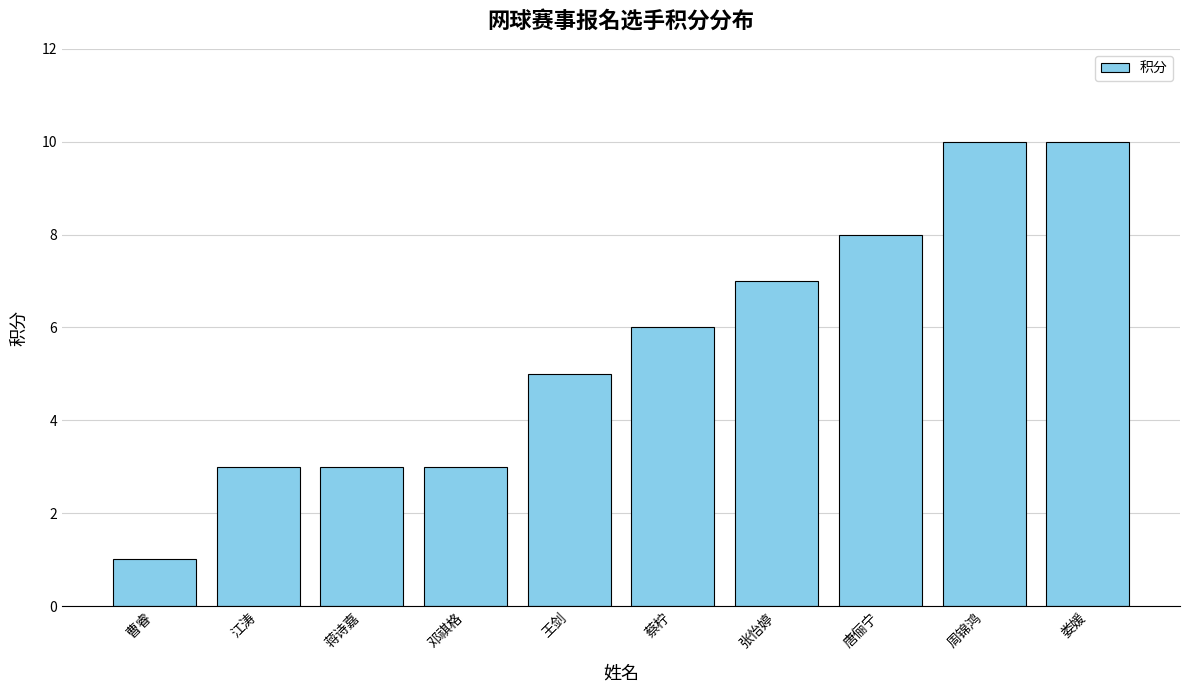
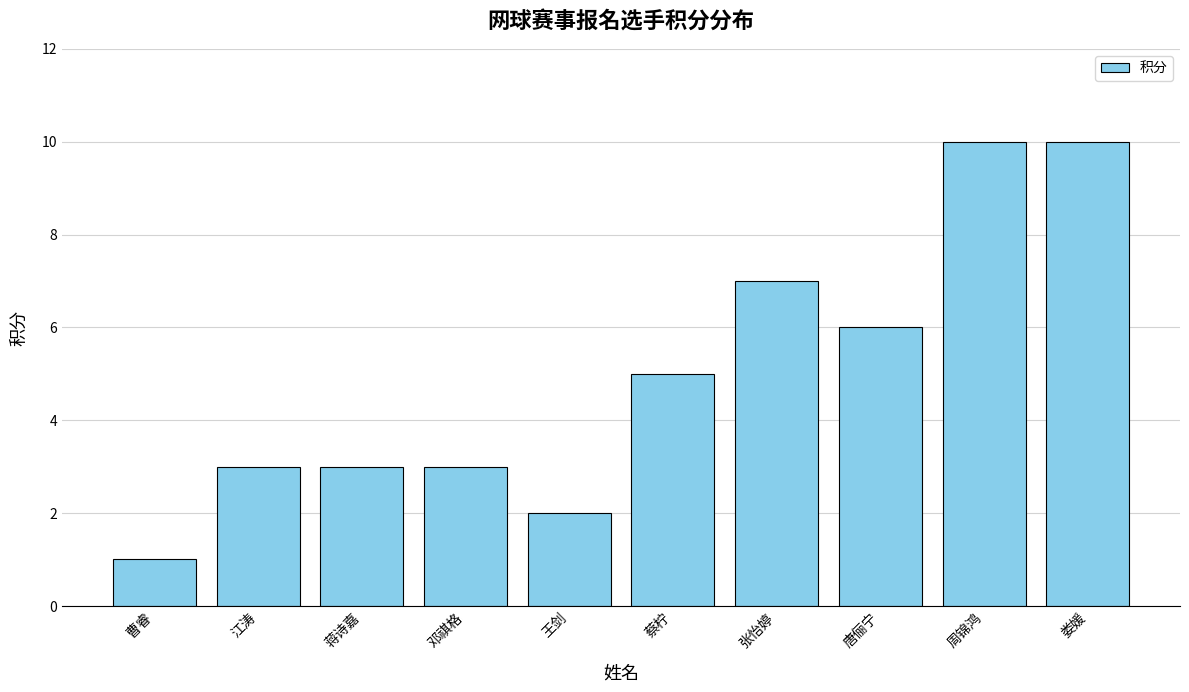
王剑: 5 -> 2
蔡柠: 6 -> 5
唐俪宁: 8 -> 6
